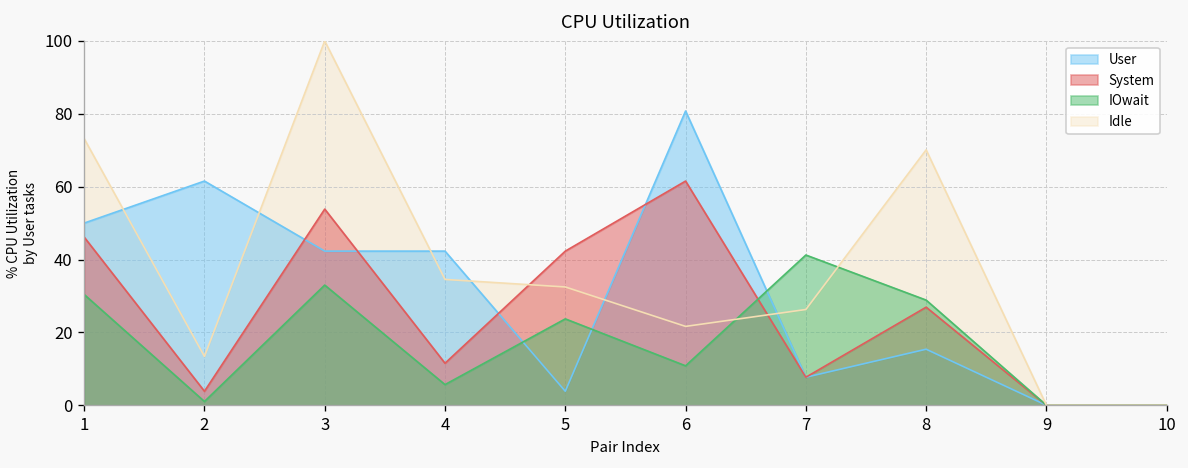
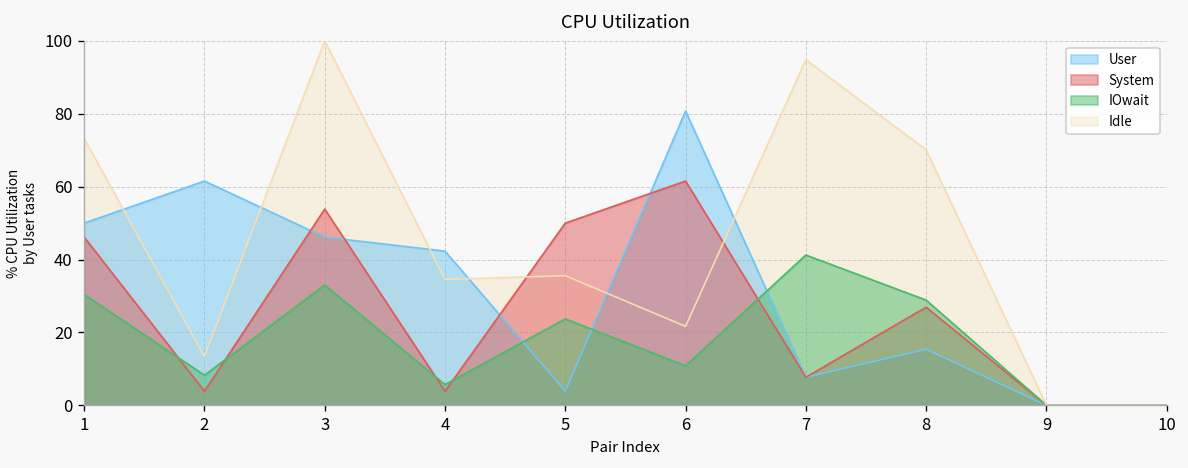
IOwait, 2: 1 -> 8
User, 3: 42 -> 46
System, 4: 12 -> 4
System, 5: 42 -> 50
Idle, 5: 32 -> 36
Idle, 7: 26 -> 95
